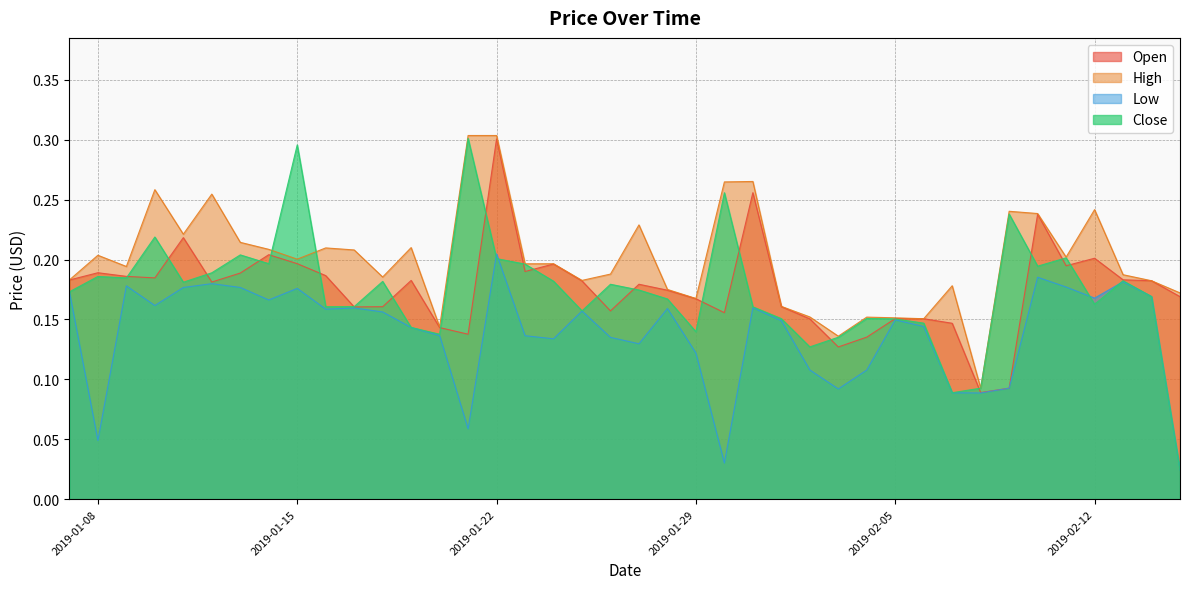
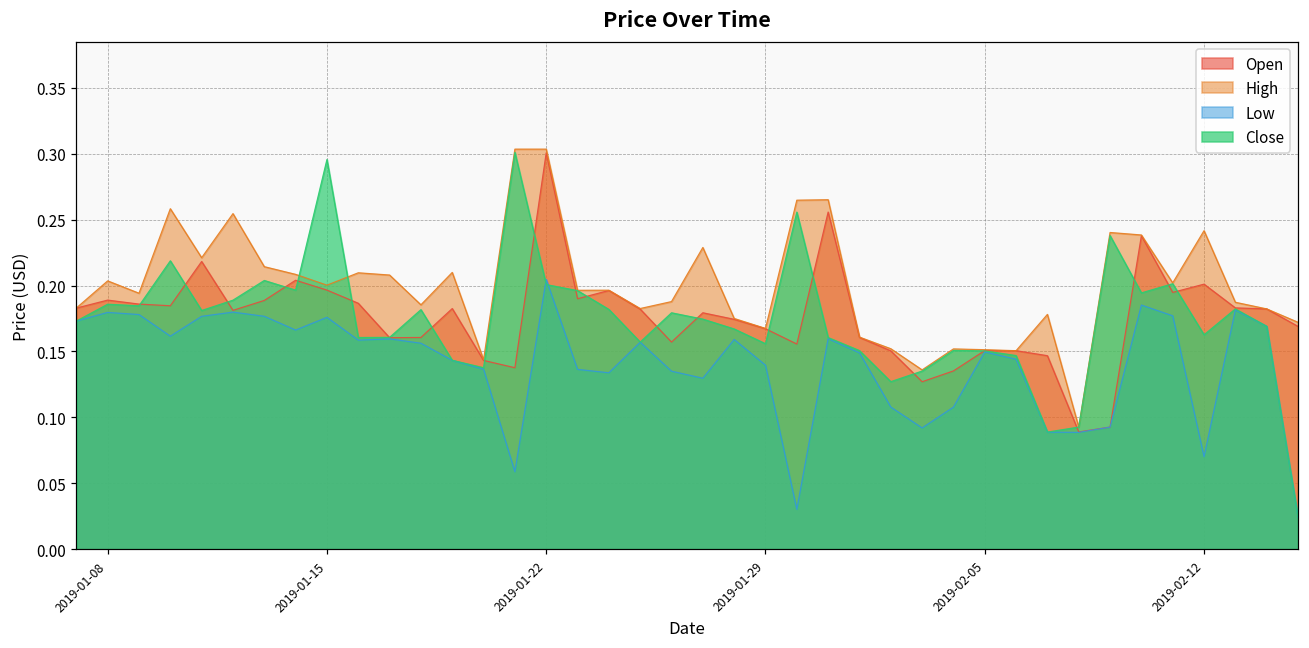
Low, 2019-01-08: 0.049 -> 0.180
Low, 2019-01-29: 0.122 -> 0.140
Close, 2019-01-29: 0.140 -> 0.156
Low, 2019-02-12: 0.168 -> 0.070
